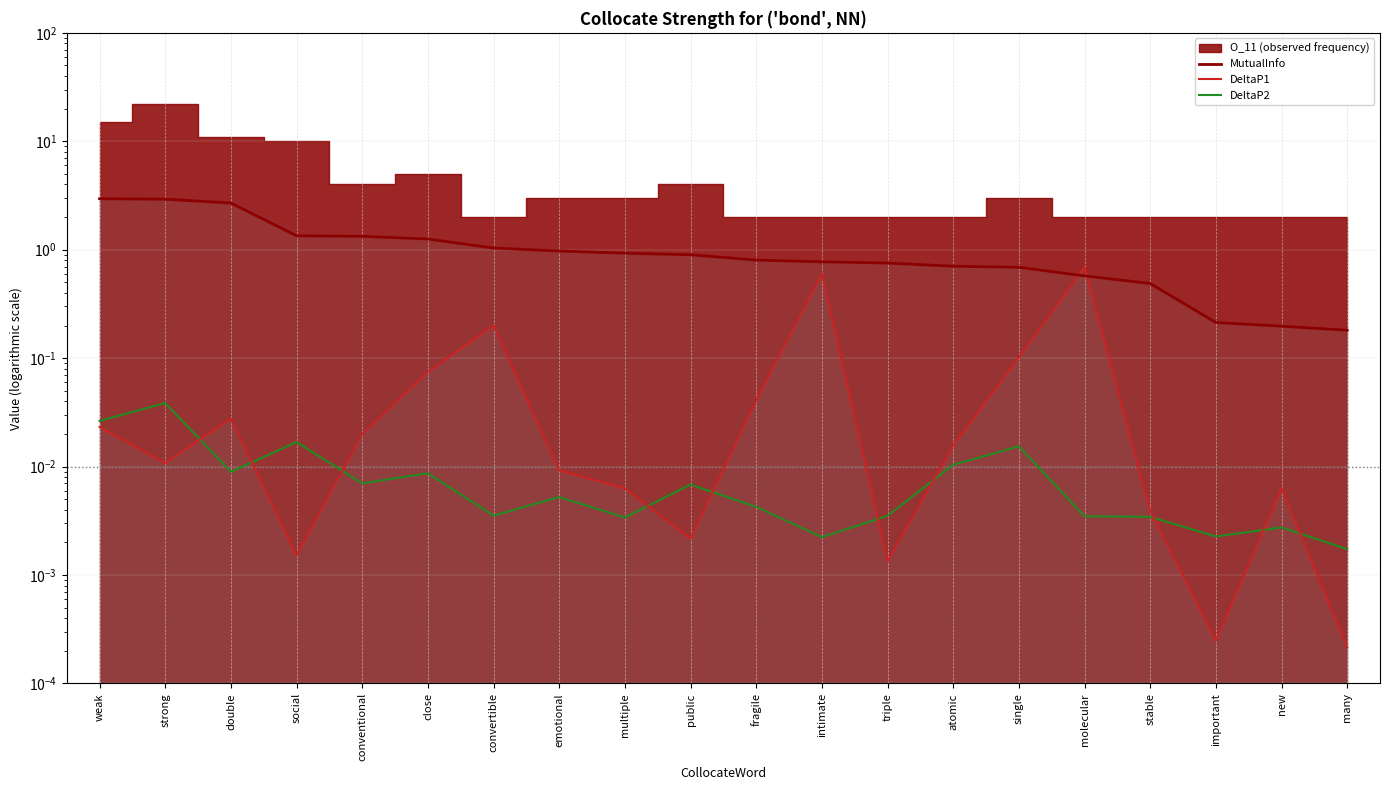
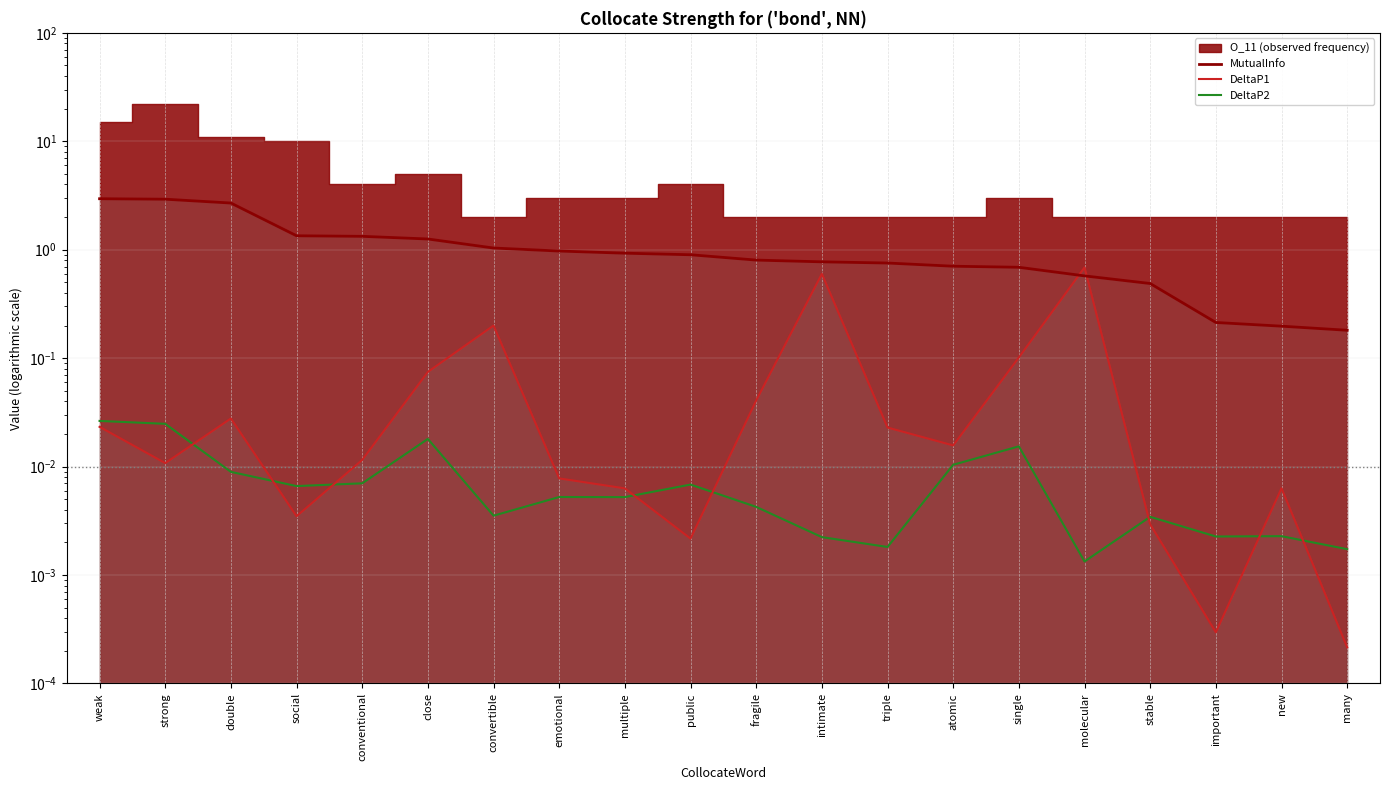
DeltaP2, strong: 0.039 -> 0.025
DeltaP1, social: 0.0015 -> 0.0035
DeltaP2, social: 0.017 -> 0.007
DeltaP1, conventional: 0.020 -> 0.012
DeltaP2, close: 0.009 -> 0.018
DeltaP1, emotional: 0.009 -> 0.008
DeltaP2, multiple: 0.0034 -> 0.005
DeltaP1, triple: 0.0013 -> 0.023
DeltaP2, triple: 0.0035 -> 0.0018
DeltaP2, molecular: 0.0035 -> 0.0013
DeltaP1, stable: 0.0039 -> 0.0029
DeltaP1, important: 0.00025 -> 0.00030
DeltaP2, new: 0.0027 -> 0.0023
